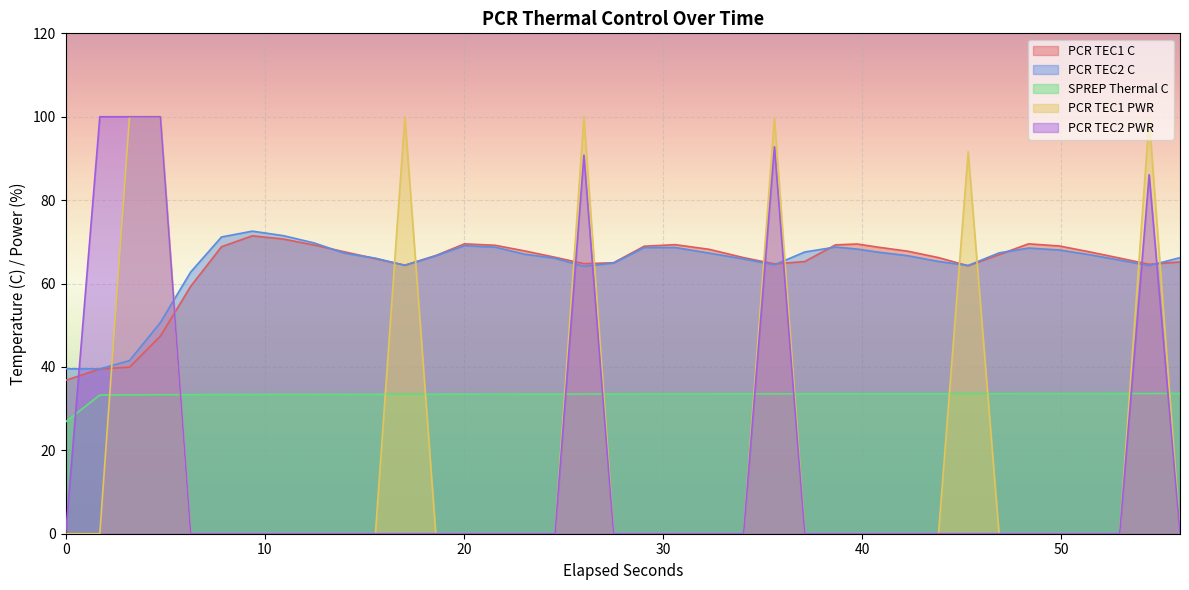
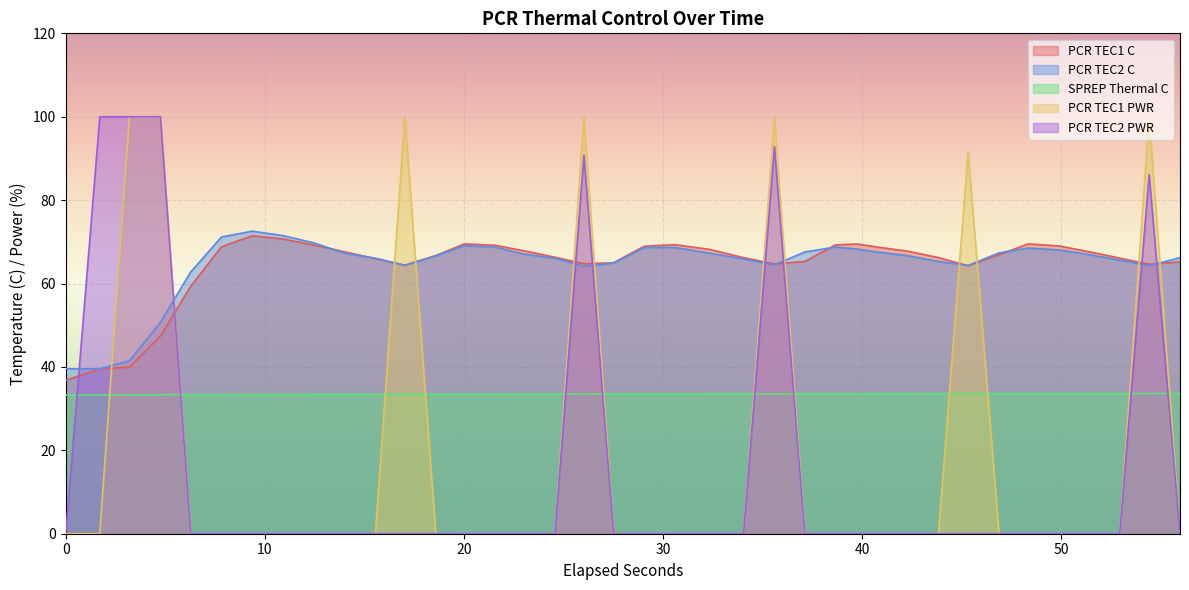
SPREP Thermal C, 0: 27 -> 33
